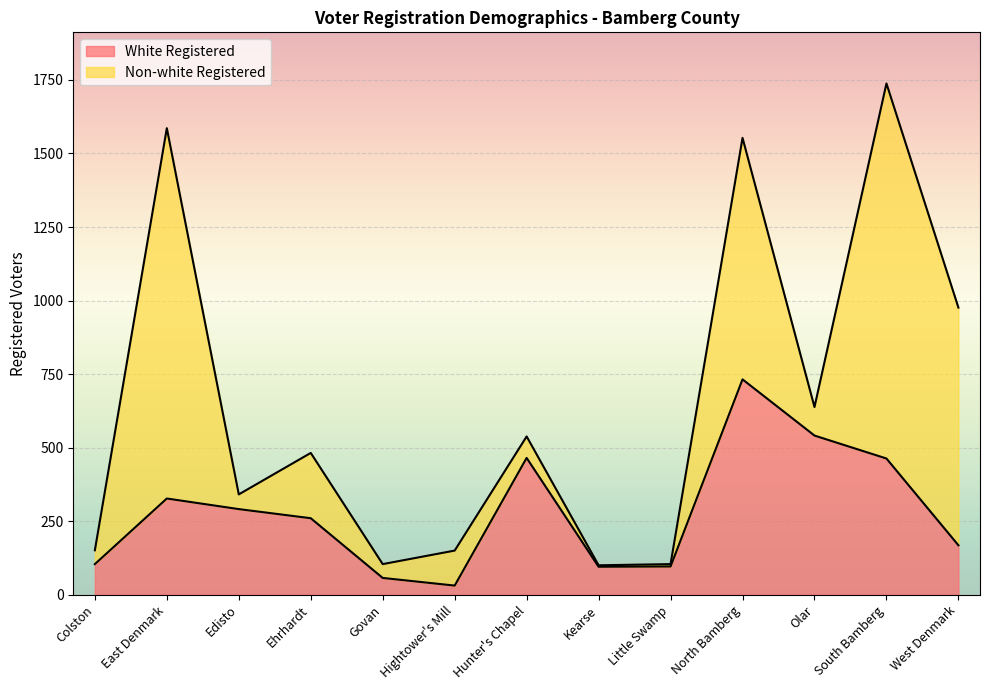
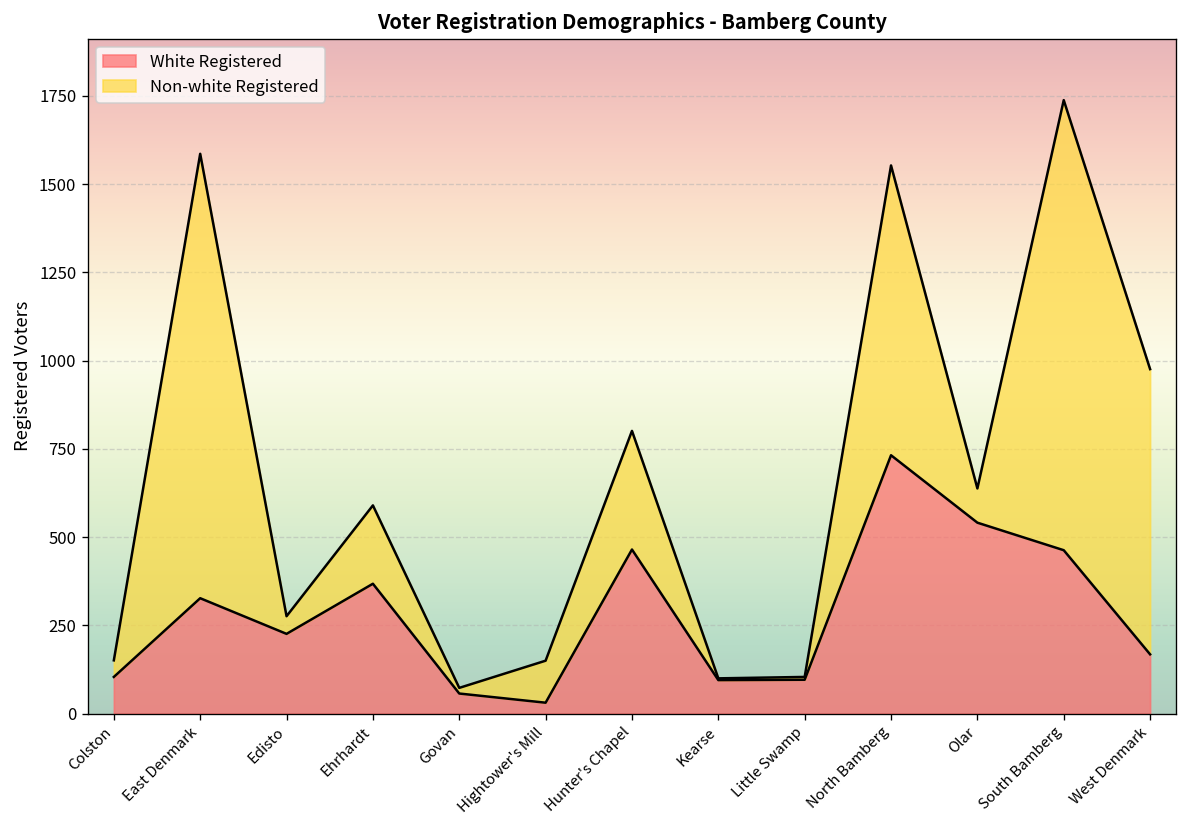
White Registered, Edisto: 290 -> 230
White Registered, Ehrhardt: 260 -> 370
Non-white Registered, Govan: 50 -> 20
Non-white Registered, Hunter's Chapel: 70 -> 340
